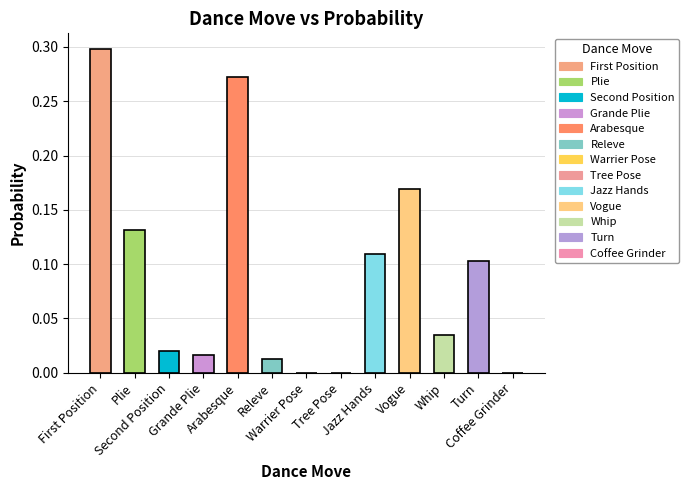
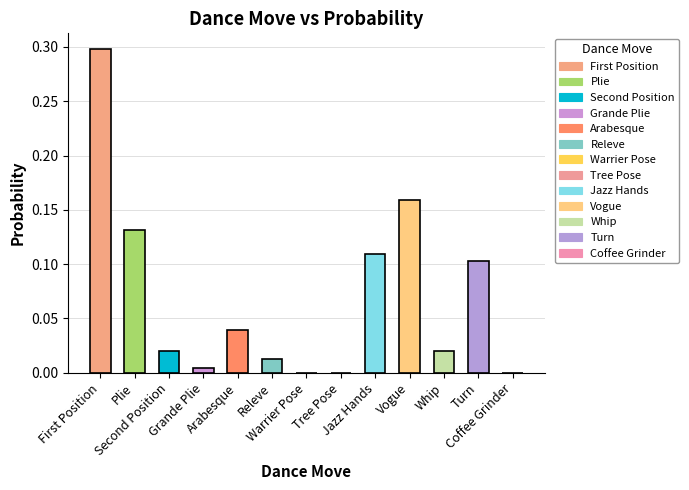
Grande Plie: 0.017 -> 0.004
Arabesque: 0.272 -> 0.040
Vogue: 0.170 -> 0.159
Whip: 0.035 -> 0.020
